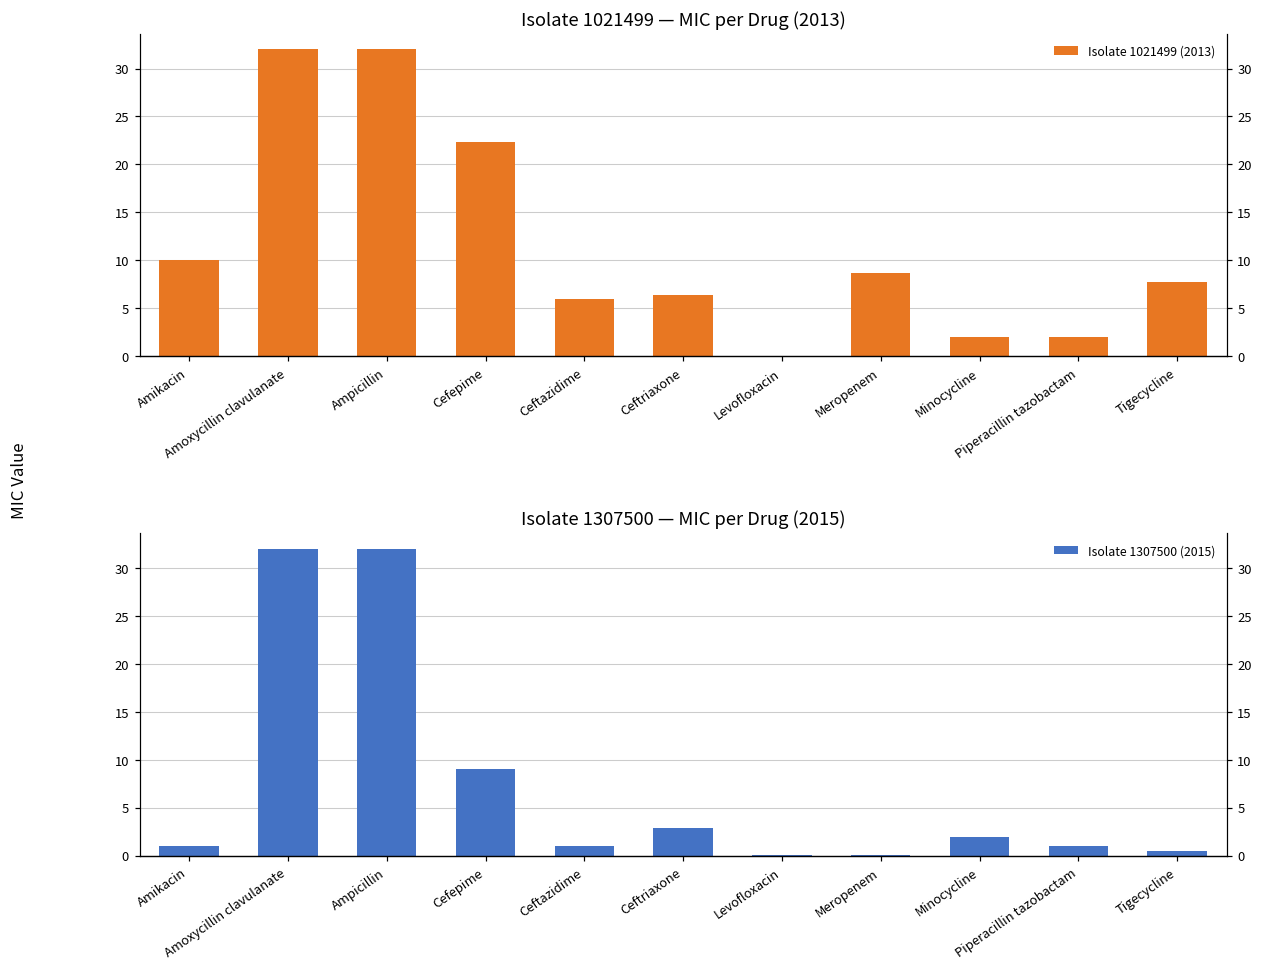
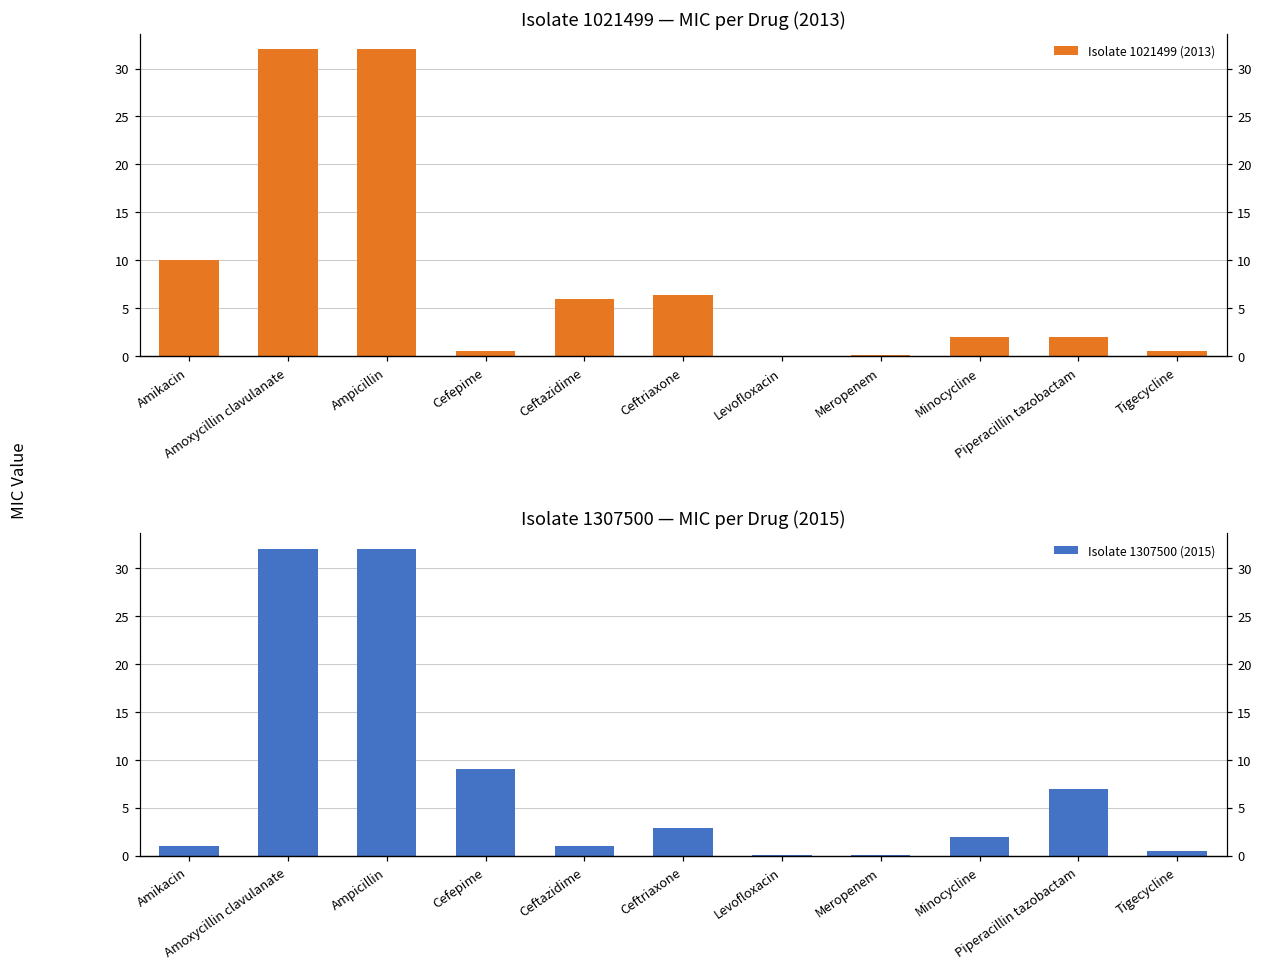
Isolate 1021499 — MIC per Drug (2013), Cefepime: 22 -> 1
Isolate 1021499 — MIC per Drug (2013), Meropenem: 9 -> 0
Isolate 1021499 — MIC per Drug (2013), Tigecycline: 8 -> 1
Isolate 1307500 — MIC per Drug (2015), Piperacillin tazobactam: 1 -> 7
